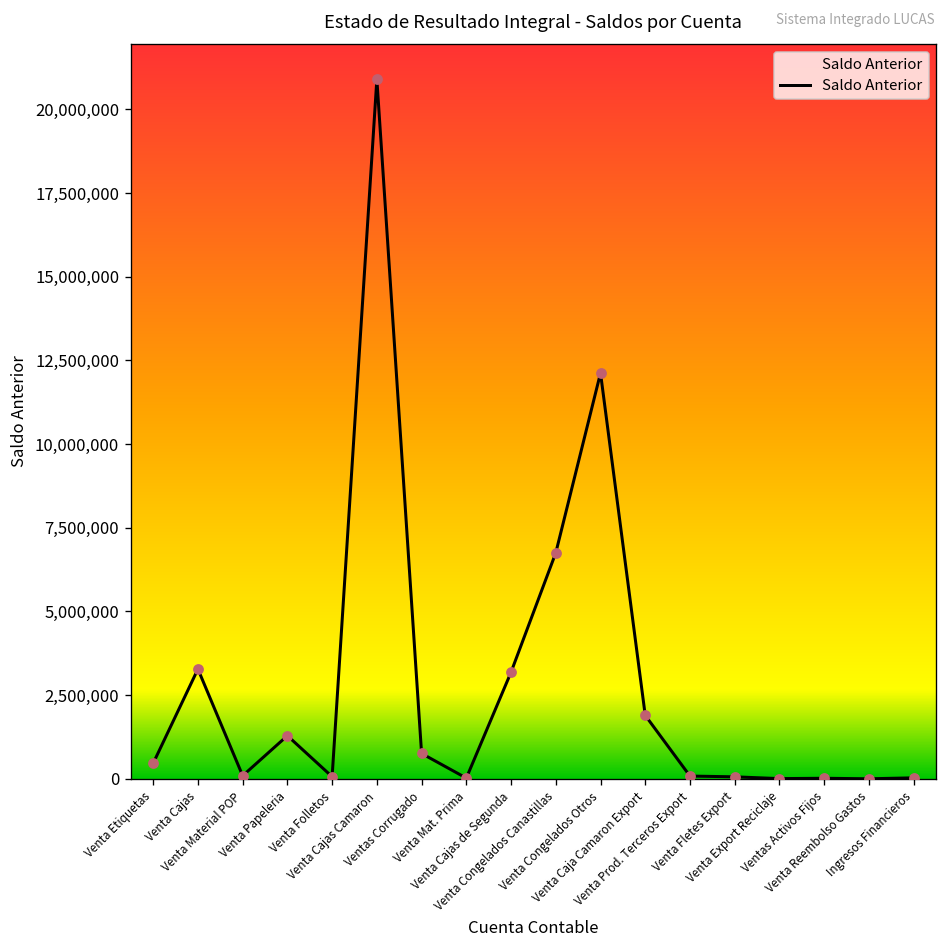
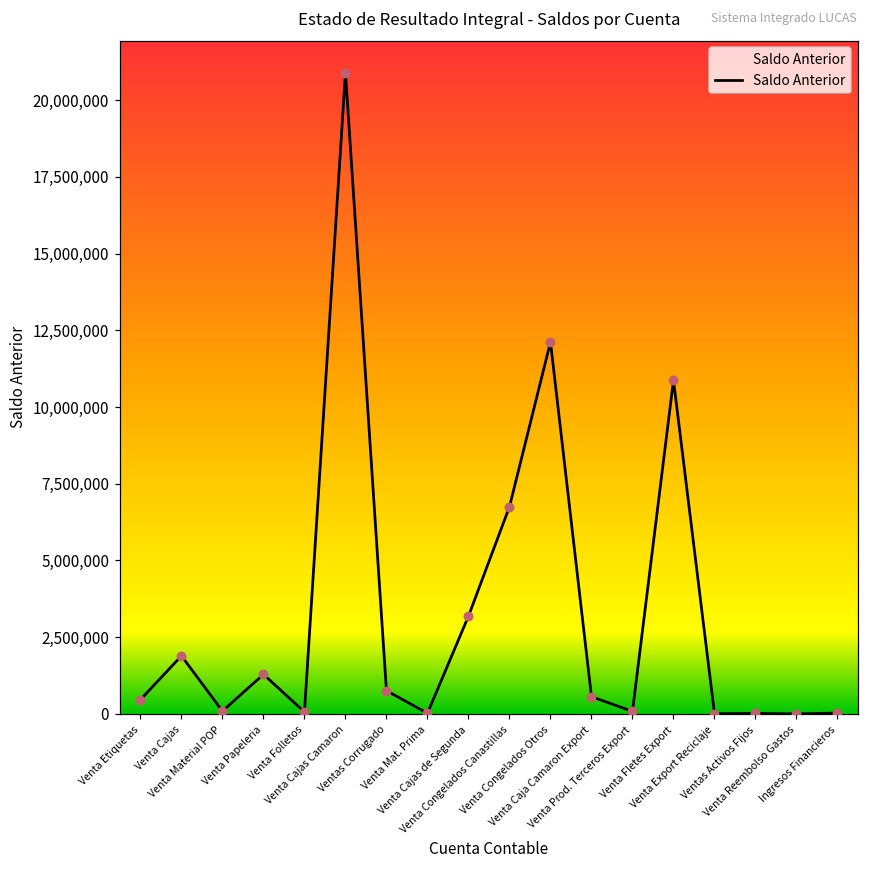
Venta Cajas: 3,300,000 -> 1,900,000
Venta Caja Camaron Export: 1,900,000 -> 600,000
Venta Fletes Export: 100,000 -> 10,900,000
